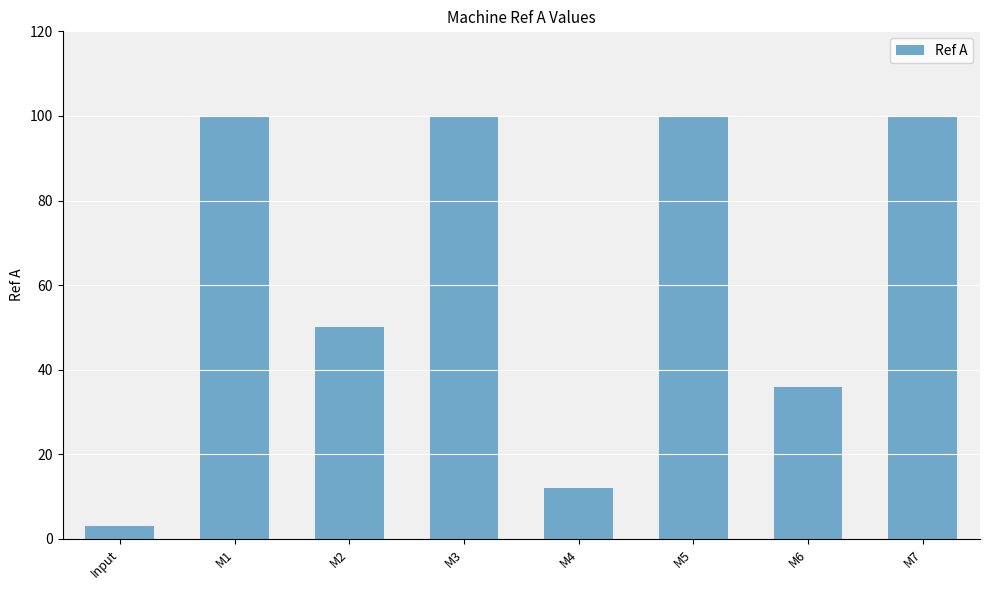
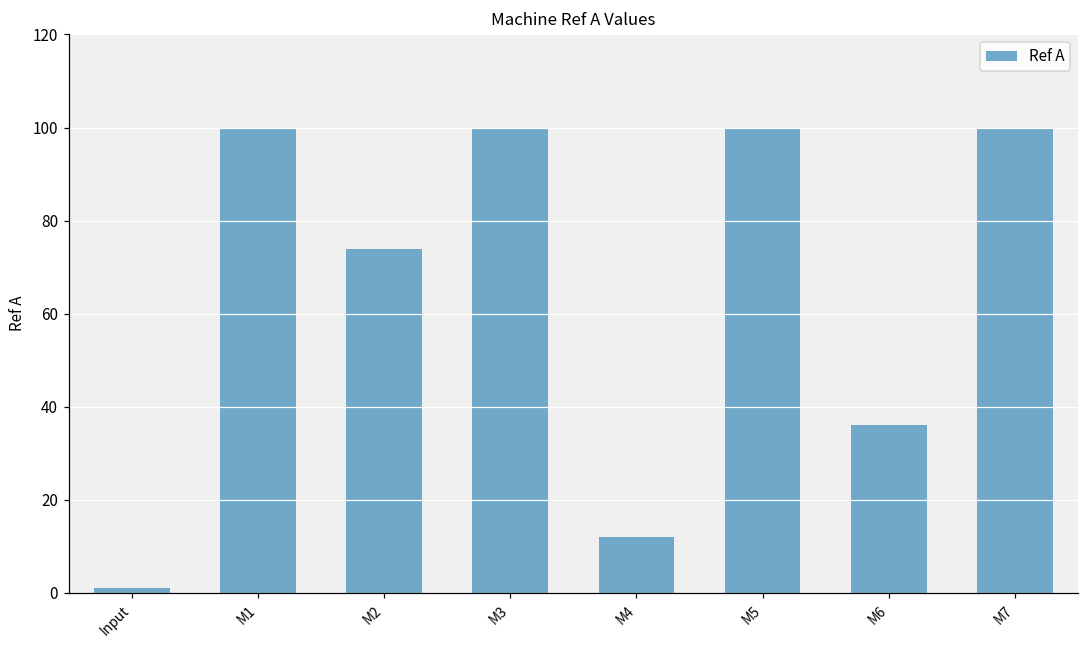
Input: 3 -> 1
M2: 50 -> 74
